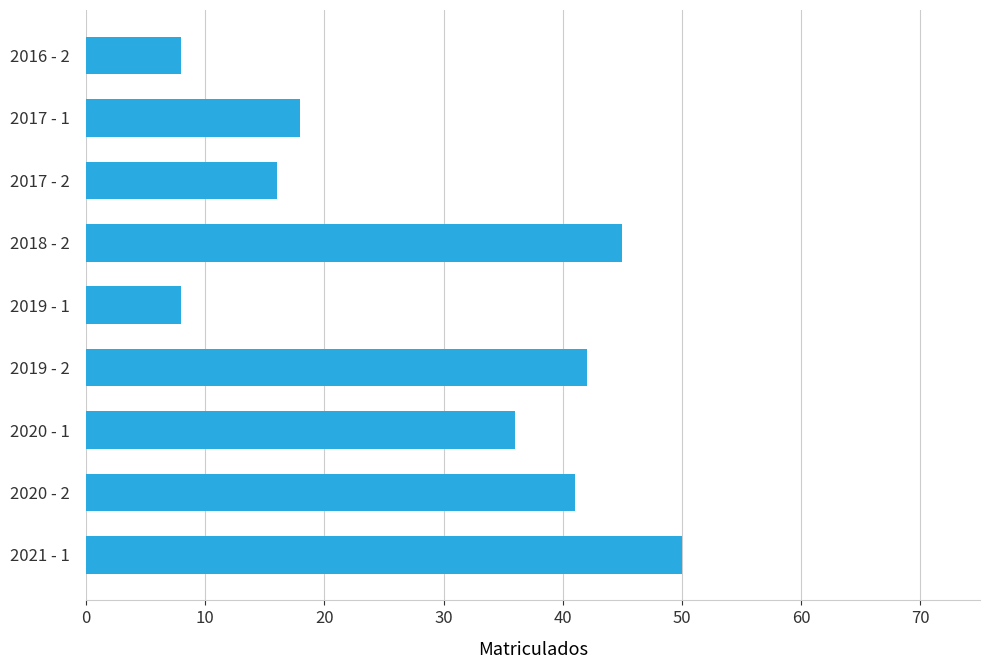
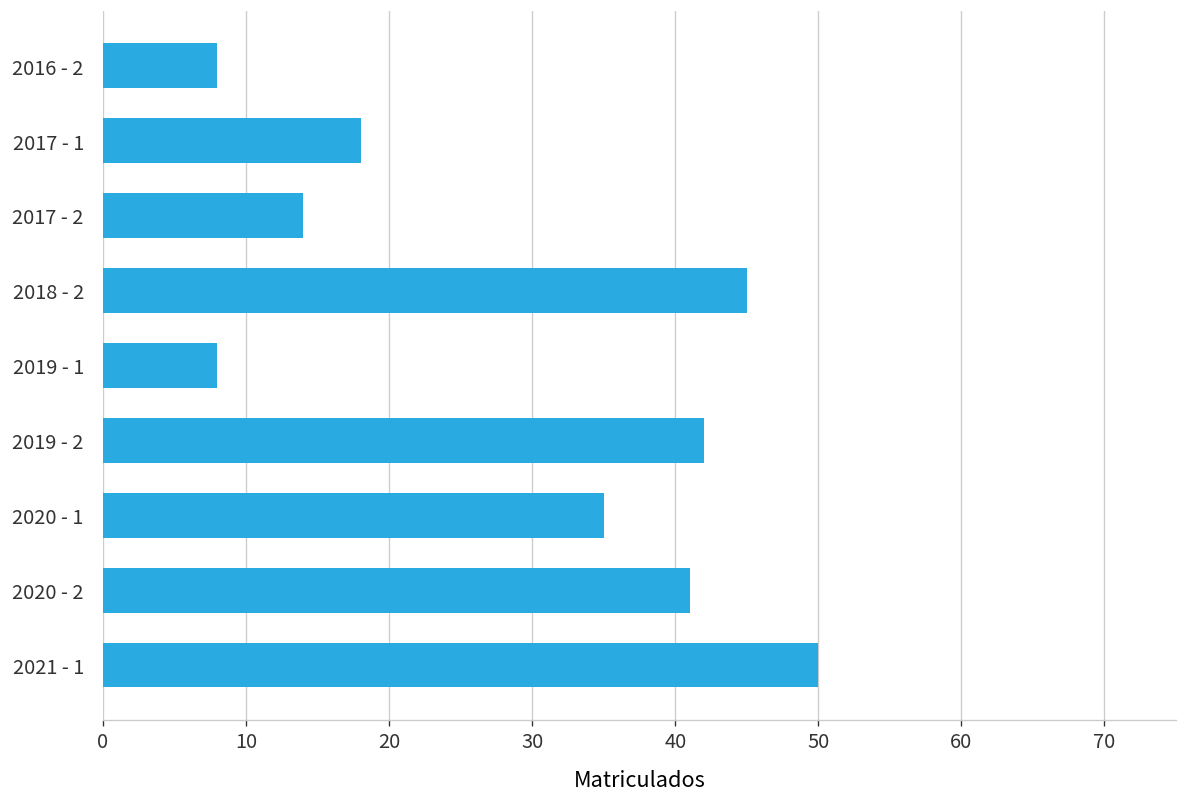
2017 - 2: 16 -> 14
2020 - 1: 36 -> 35
